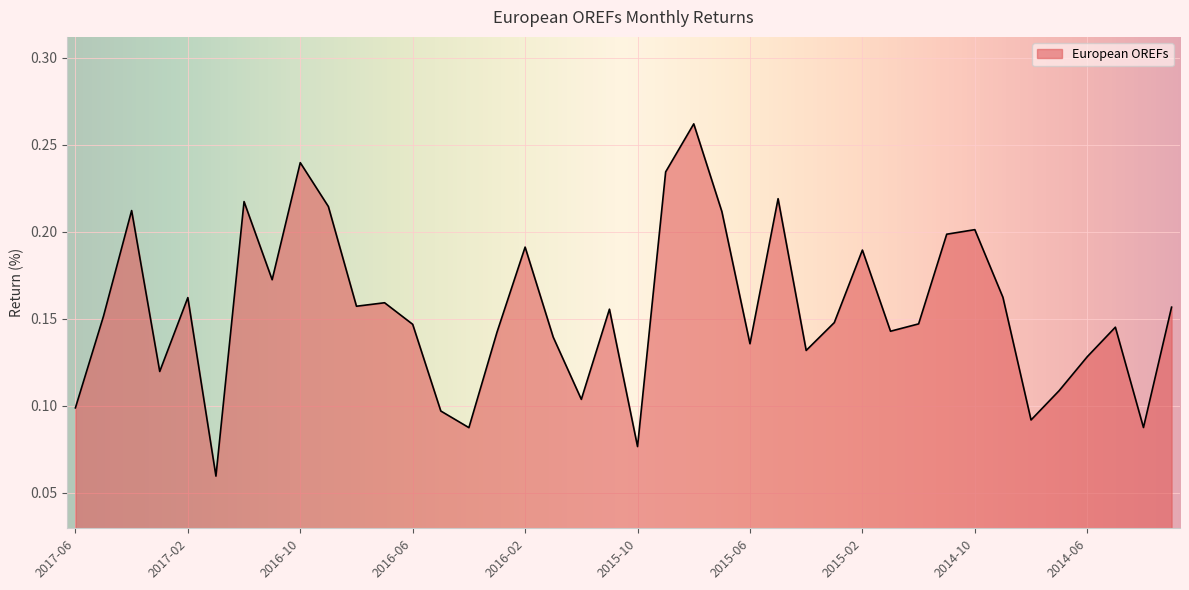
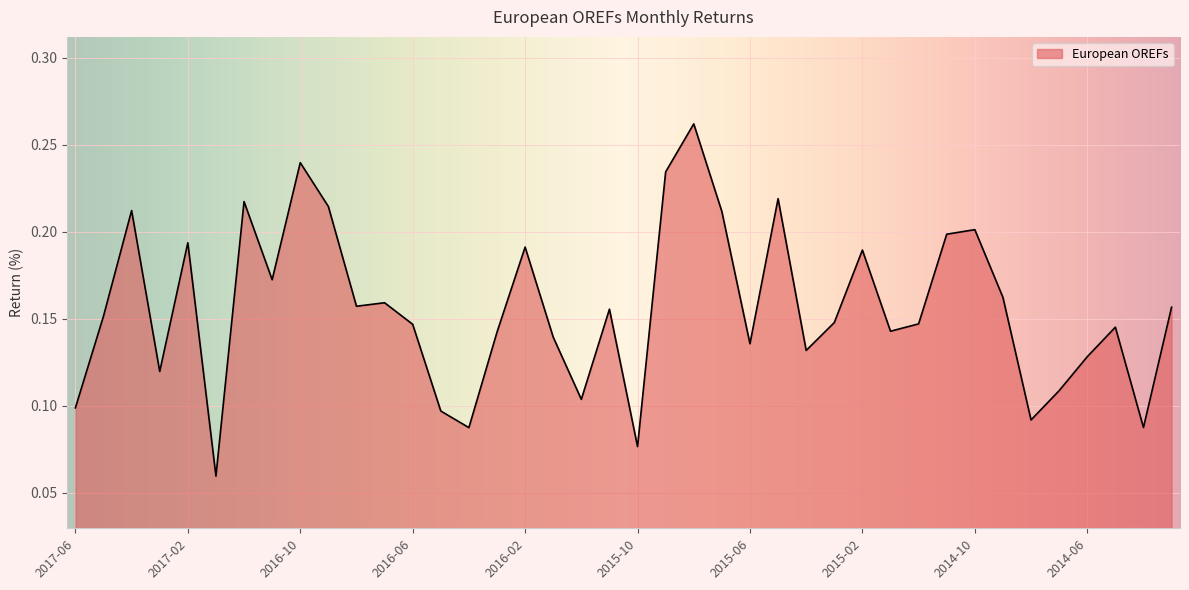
2017-02: 0.162 -> 0.194
